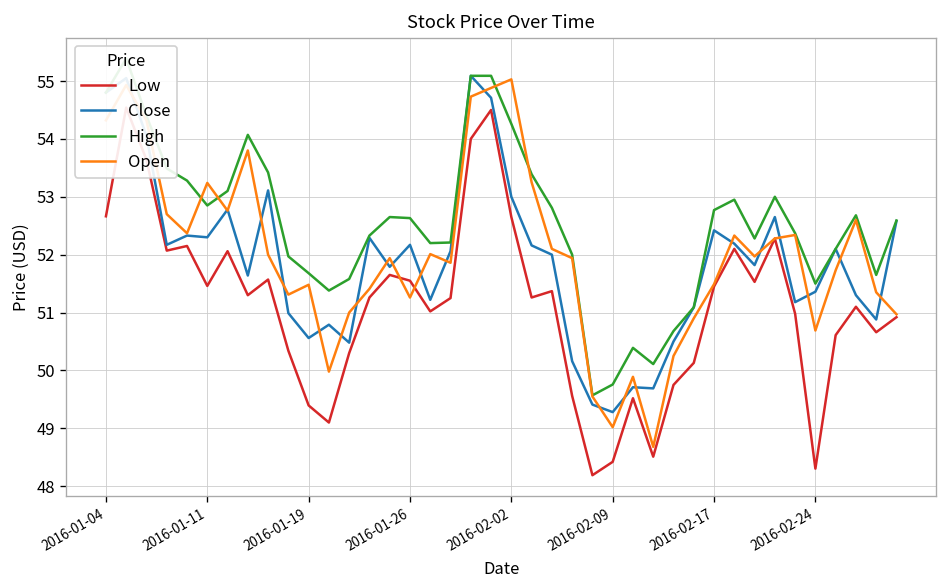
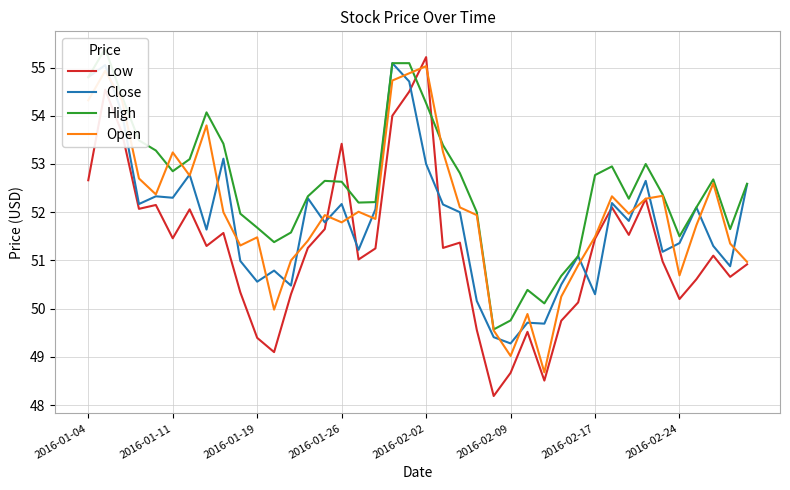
Low, 2016-01-26: 51.5 -> 53.4
Open, 2016-01-26: 51.3 -> 51.8
Low, 2016-02-02: 52.7 -> 55.2
Low, 2016-02-09: 48.4 -> 48.7
Close, 2016-02-17: 52.4 -> 50.3
Low, 2016-02-24: 48.3 -> 50.2
